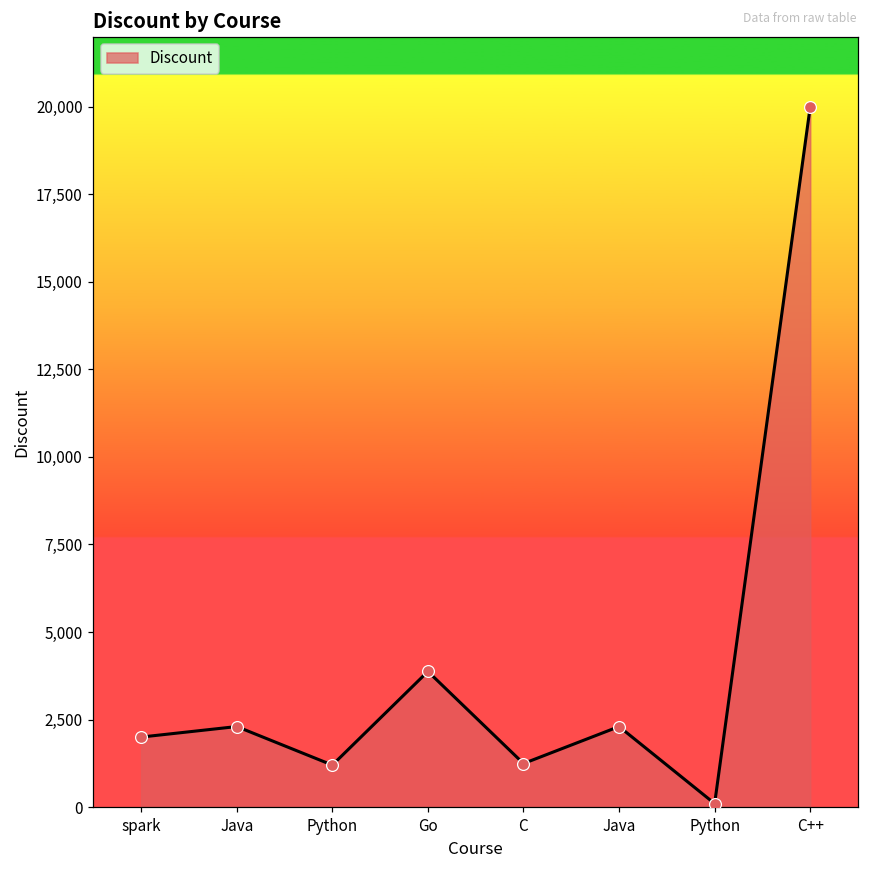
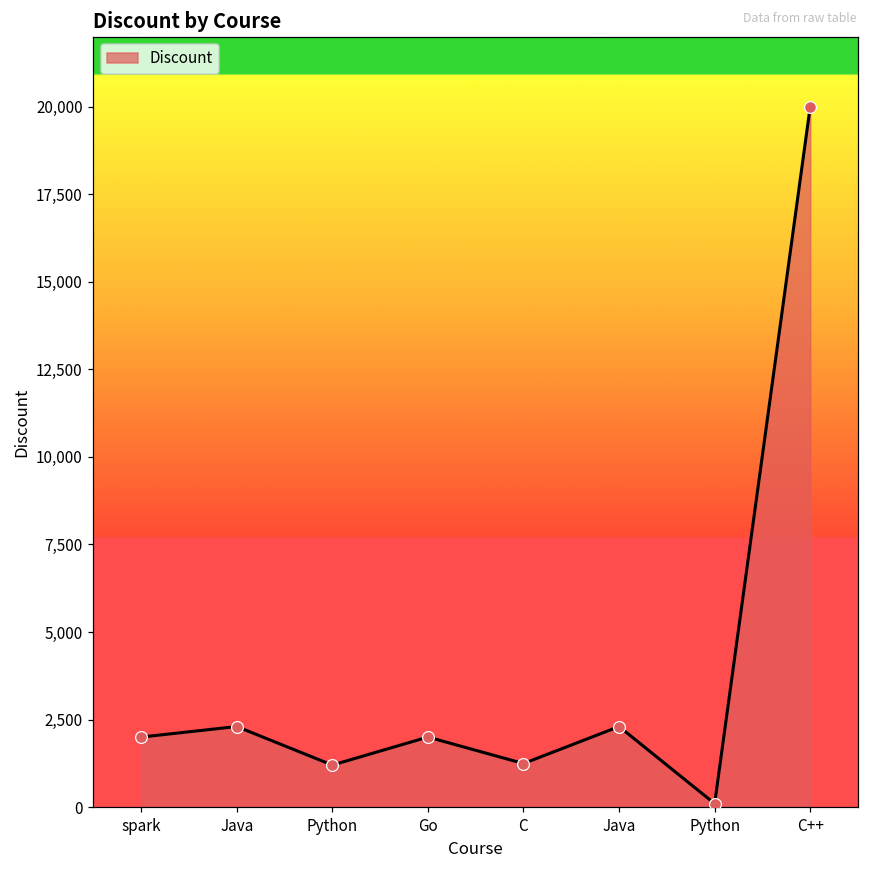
Go: 3,900 -> 2,000
